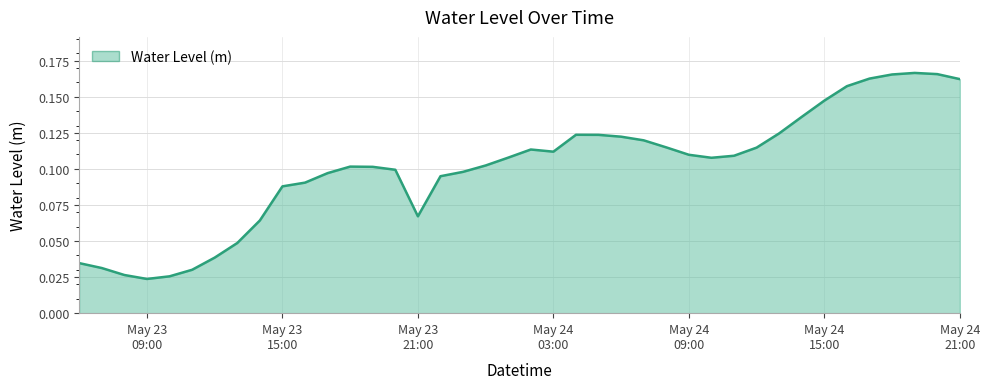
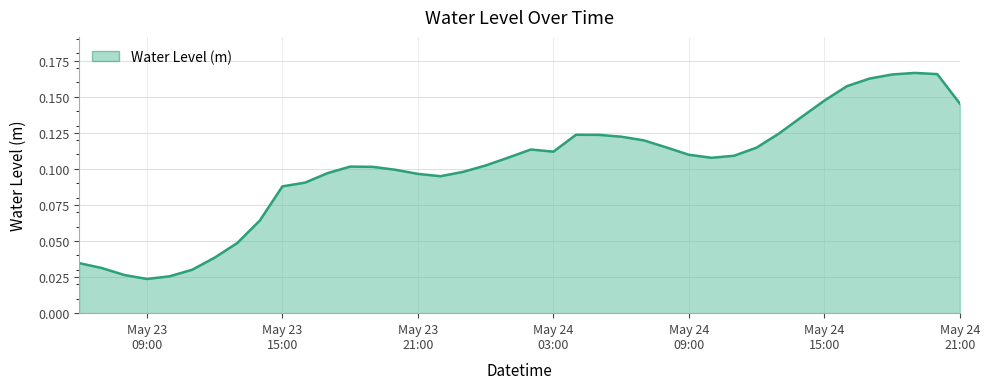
May 23 21:00: 0.067 -> 0.097
May 24 21:00: 0.162 -> 0.145
